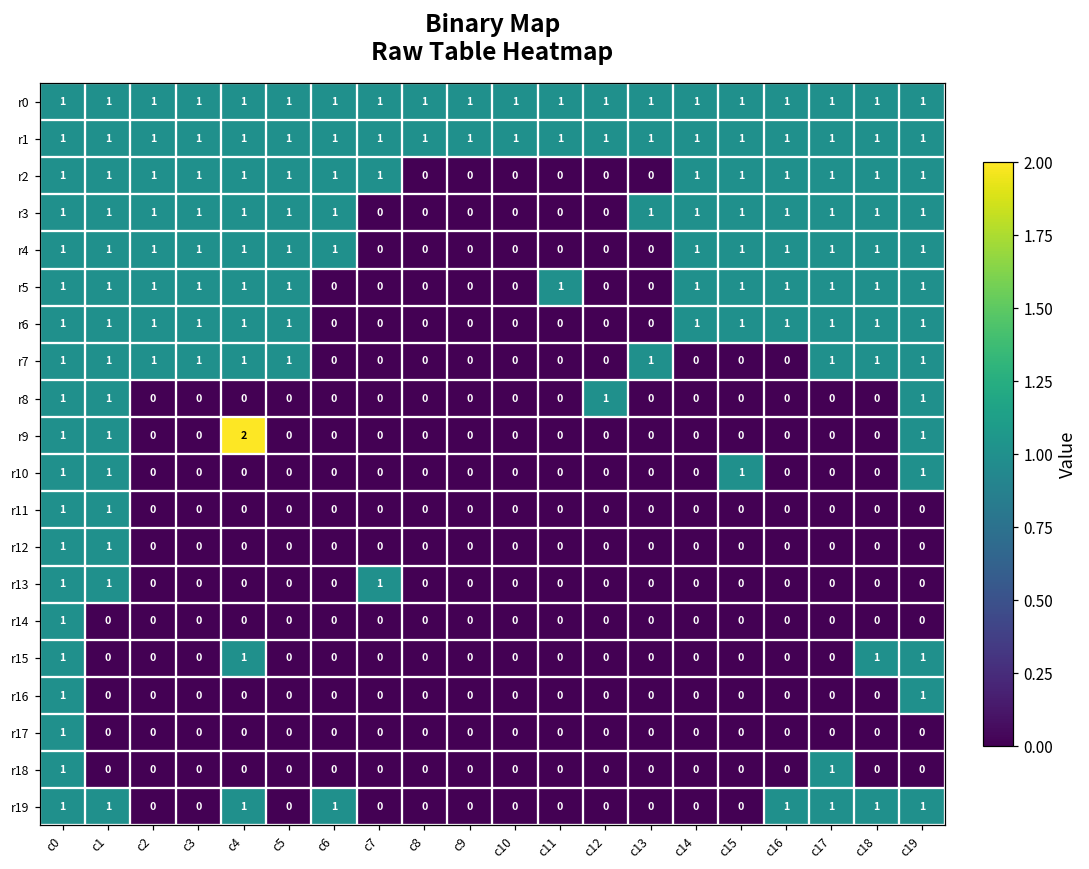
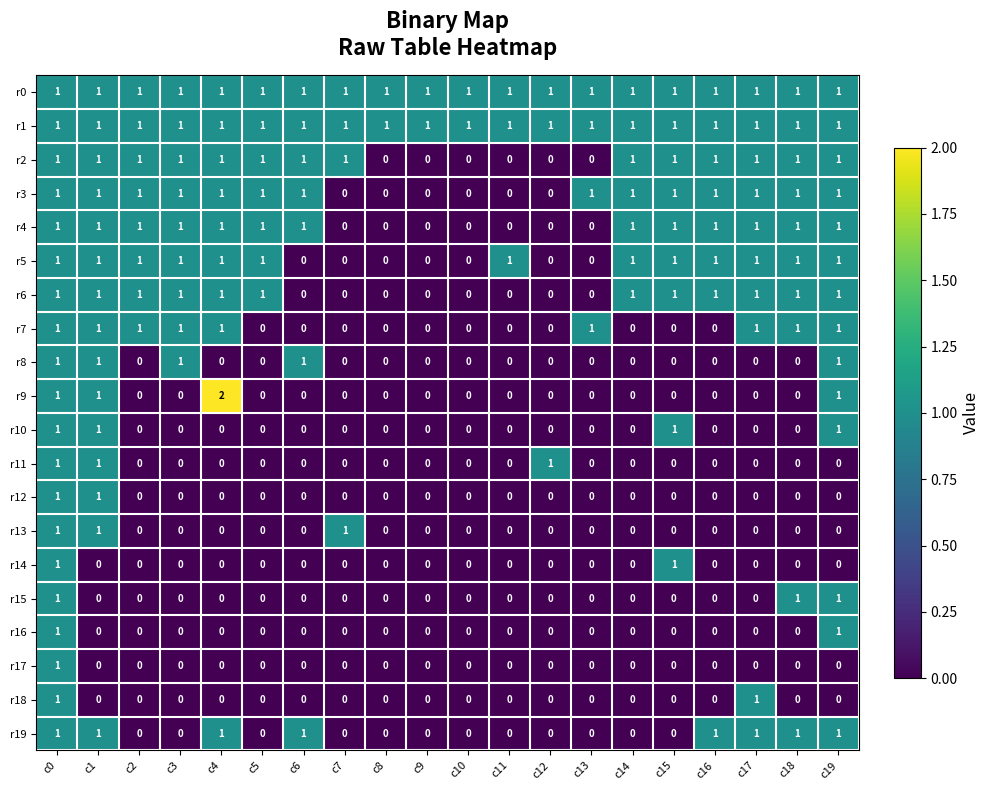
r7, c5: 1 -> 0
r8, c3: 0 -> 1
r8, c6: 0 -> 1
r8, c12: 1 -> 0
r11, c12: 0 -> 1
r14, c15: 0 -> 1
r15, c4: 1 -> 0
